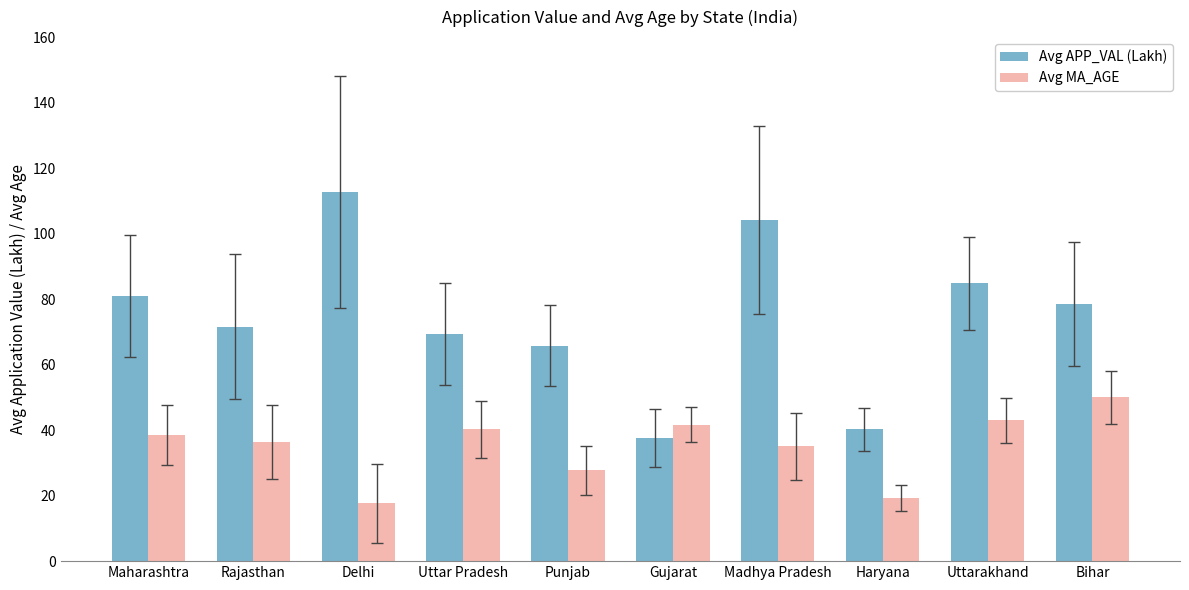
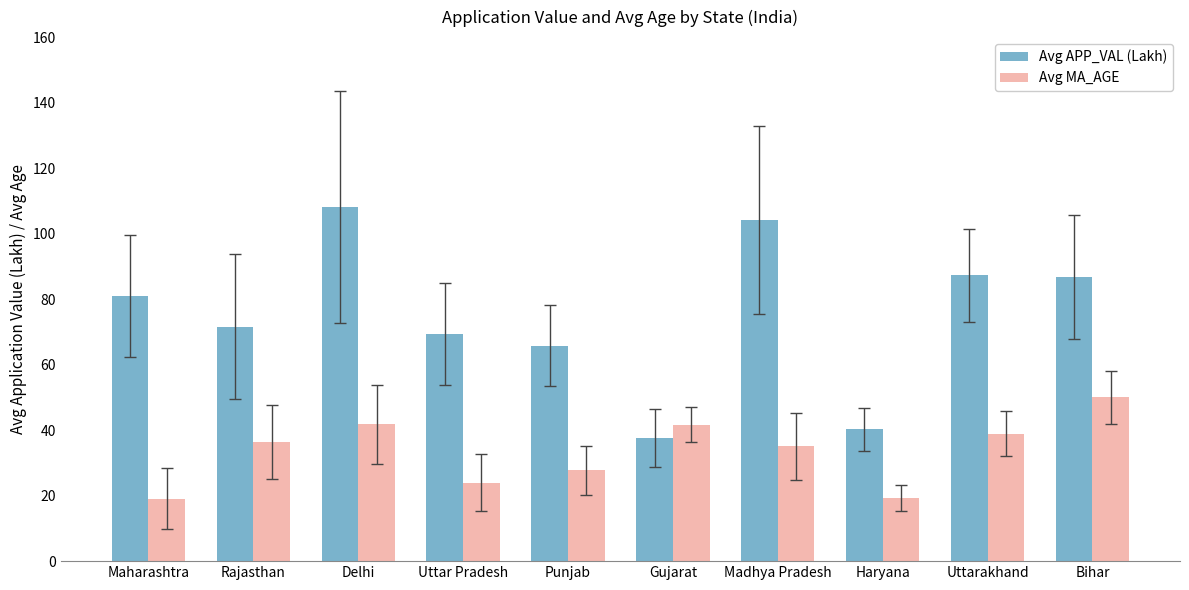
Avg MA_AGE, Maharashtra: 39 -> 19
Avg APP_VAL (Lakh), Delhi: 113 -> 108
Avg MA_AGE, Delhi: 18 -> 42
Avg MA_AGE, Uttar Pradesh: 40 -> 24
Avg APP_VAL (Lakh), Uttarakhand: 85 -> 87
Avg MA_AGE, Uttarakhand: 43 -> 39
Avg APP_VAL (Lakh), Bihar: 79 -> 87
